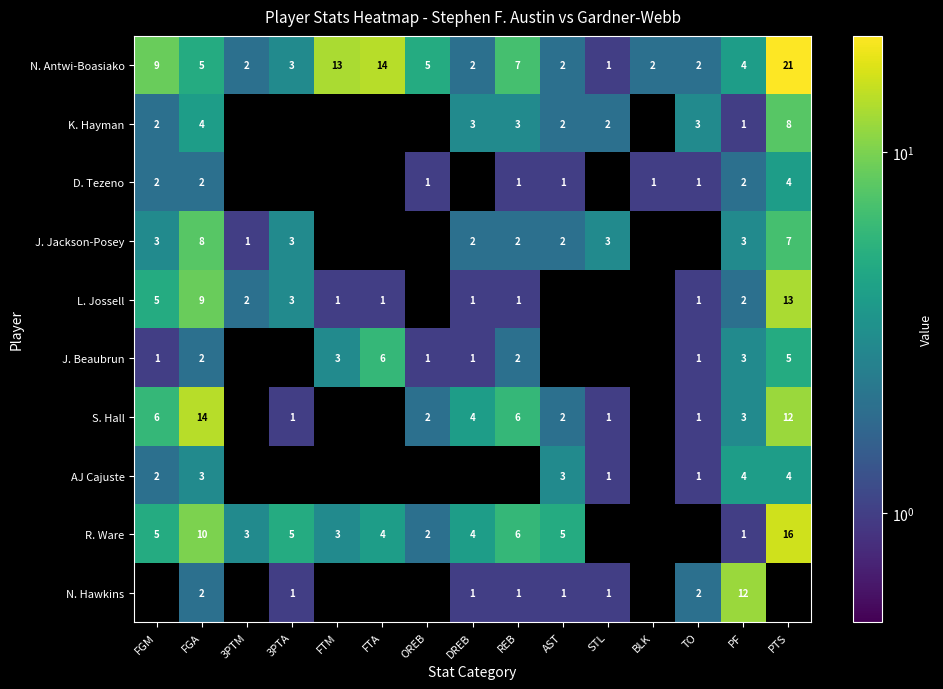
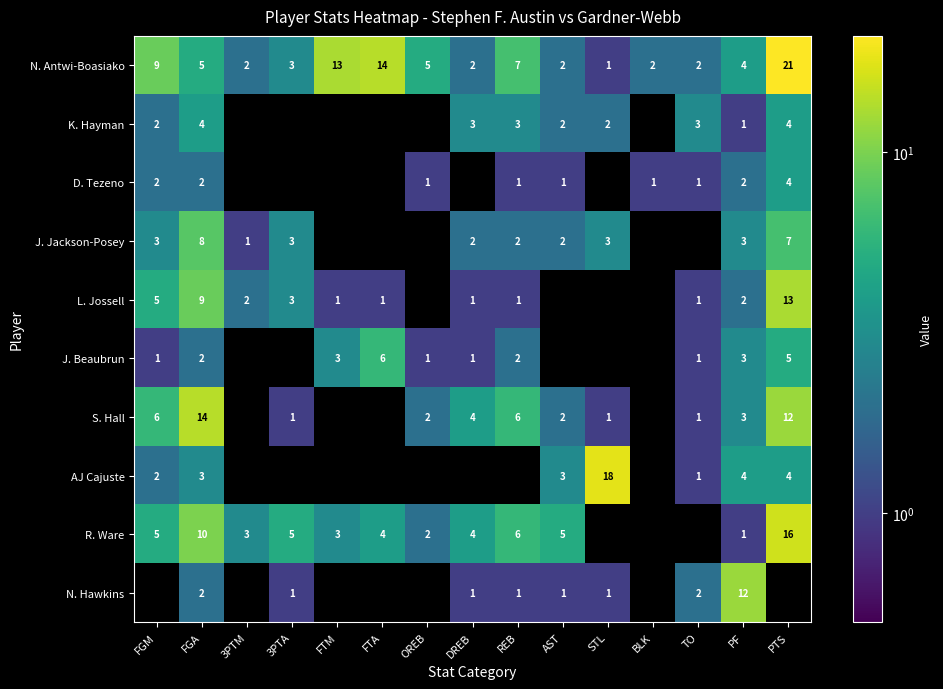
K. Hayman, PTS: 8 -> 4
AJ Cajuste, STL: 1 -> 18
